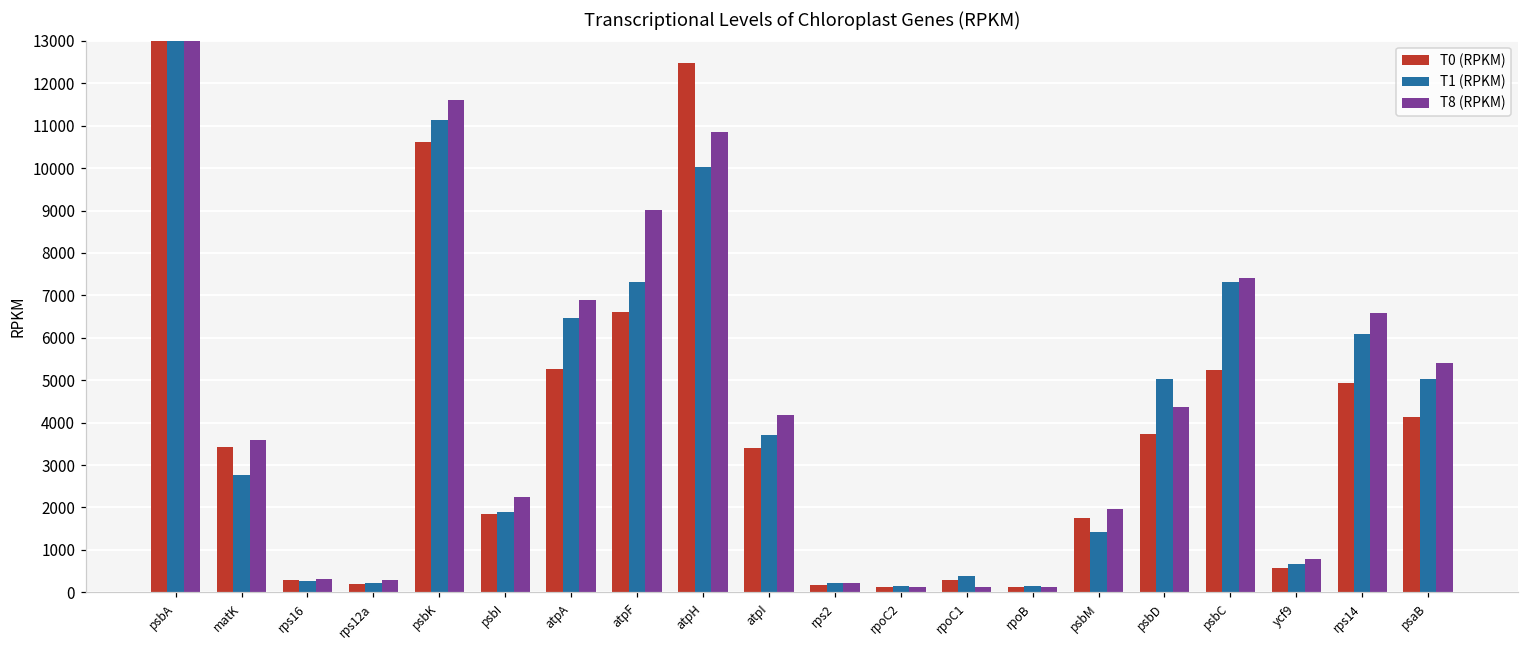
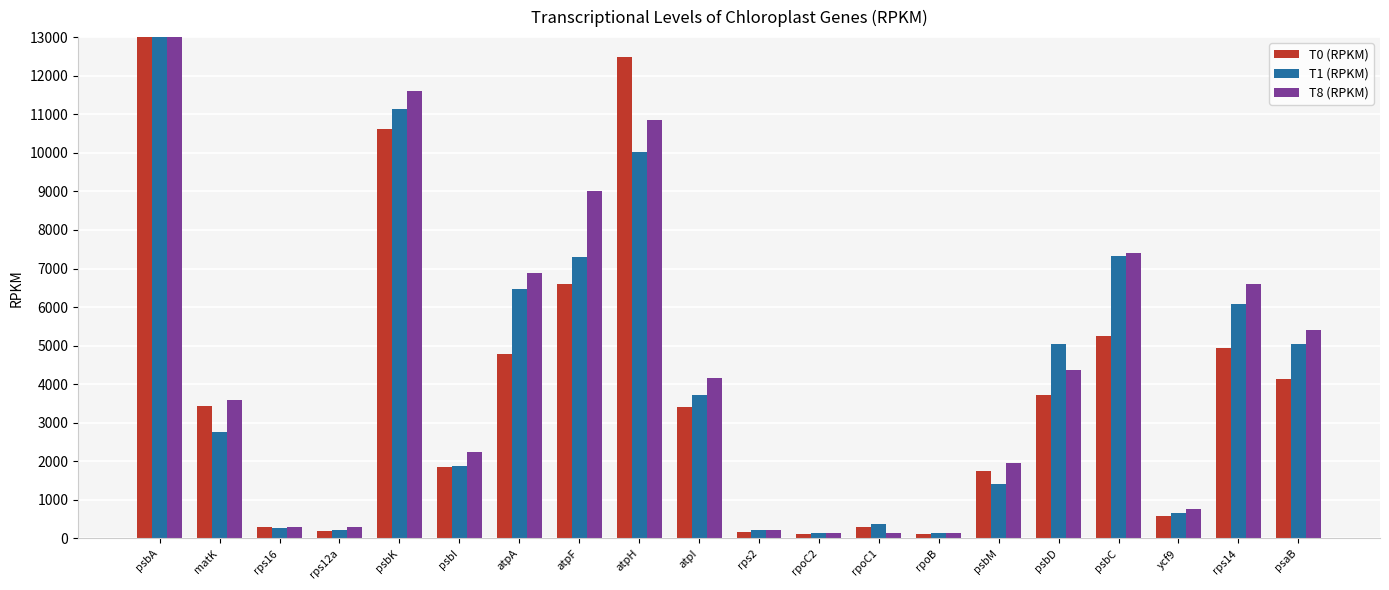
T0 (RPKM), atpA: 5300 -> 4800
